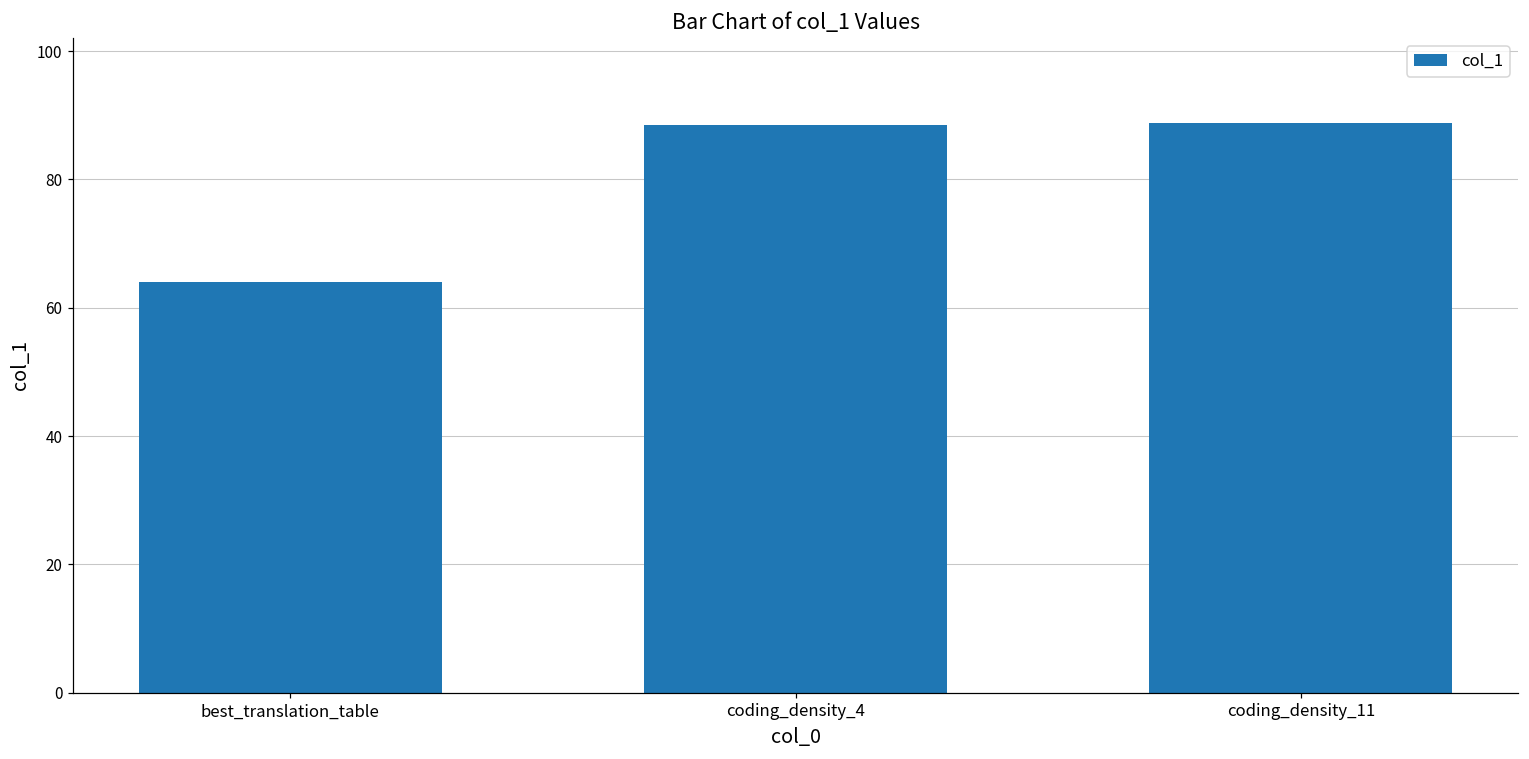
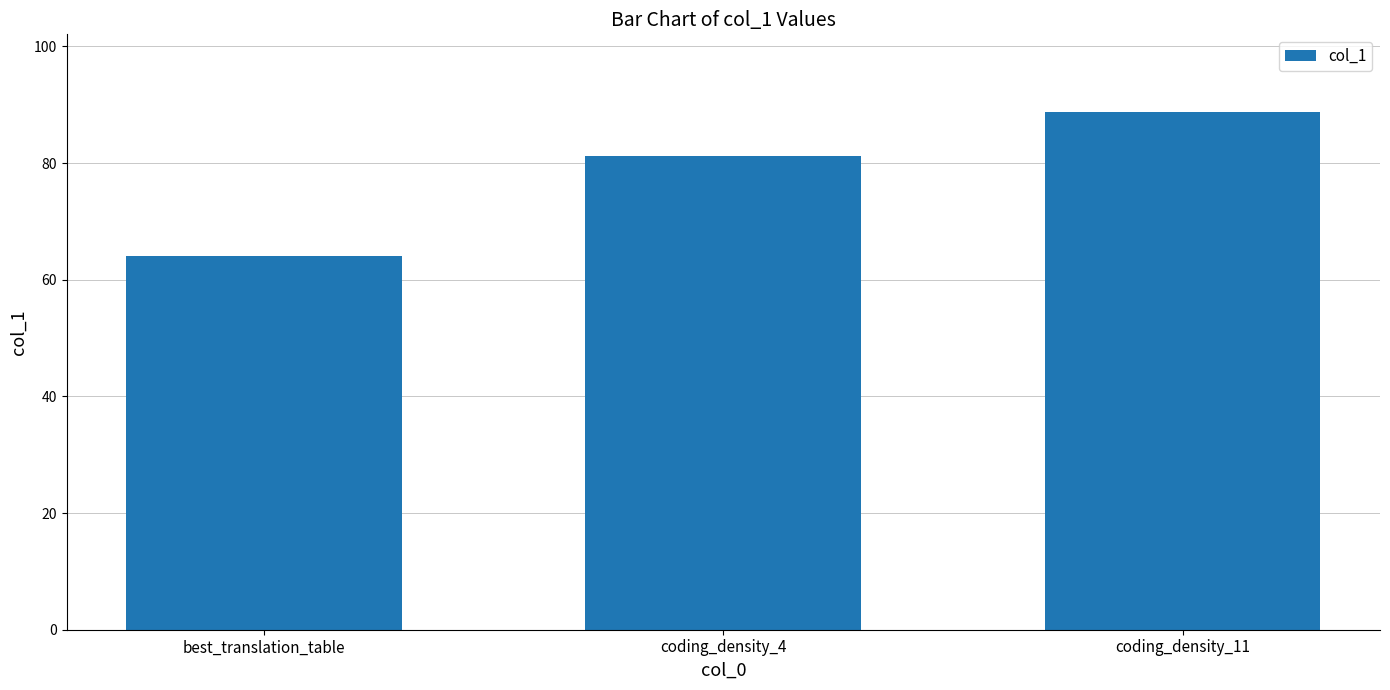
coding_density_4: 89 -> 81
